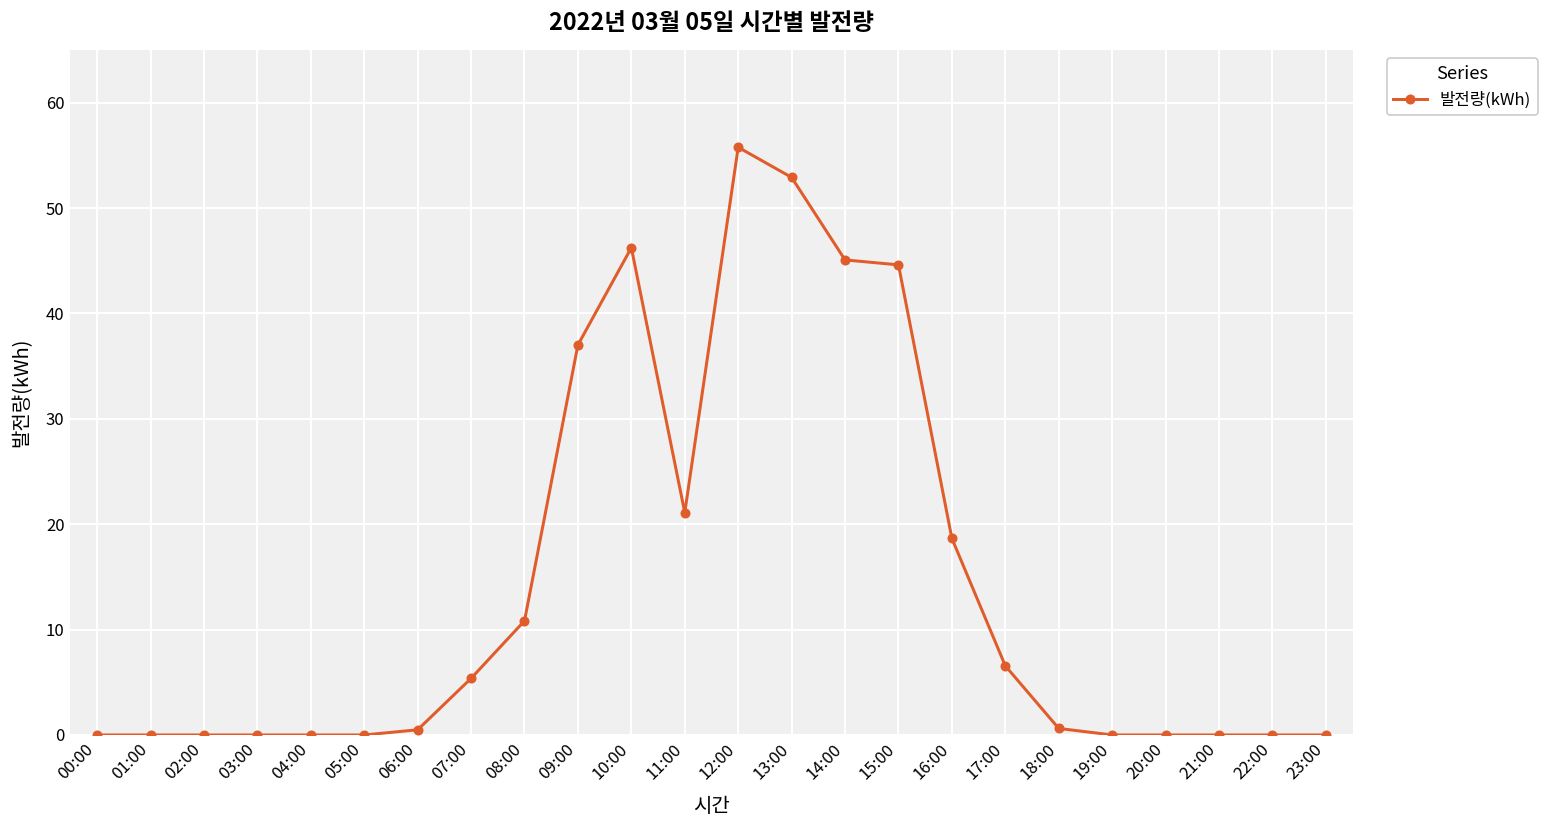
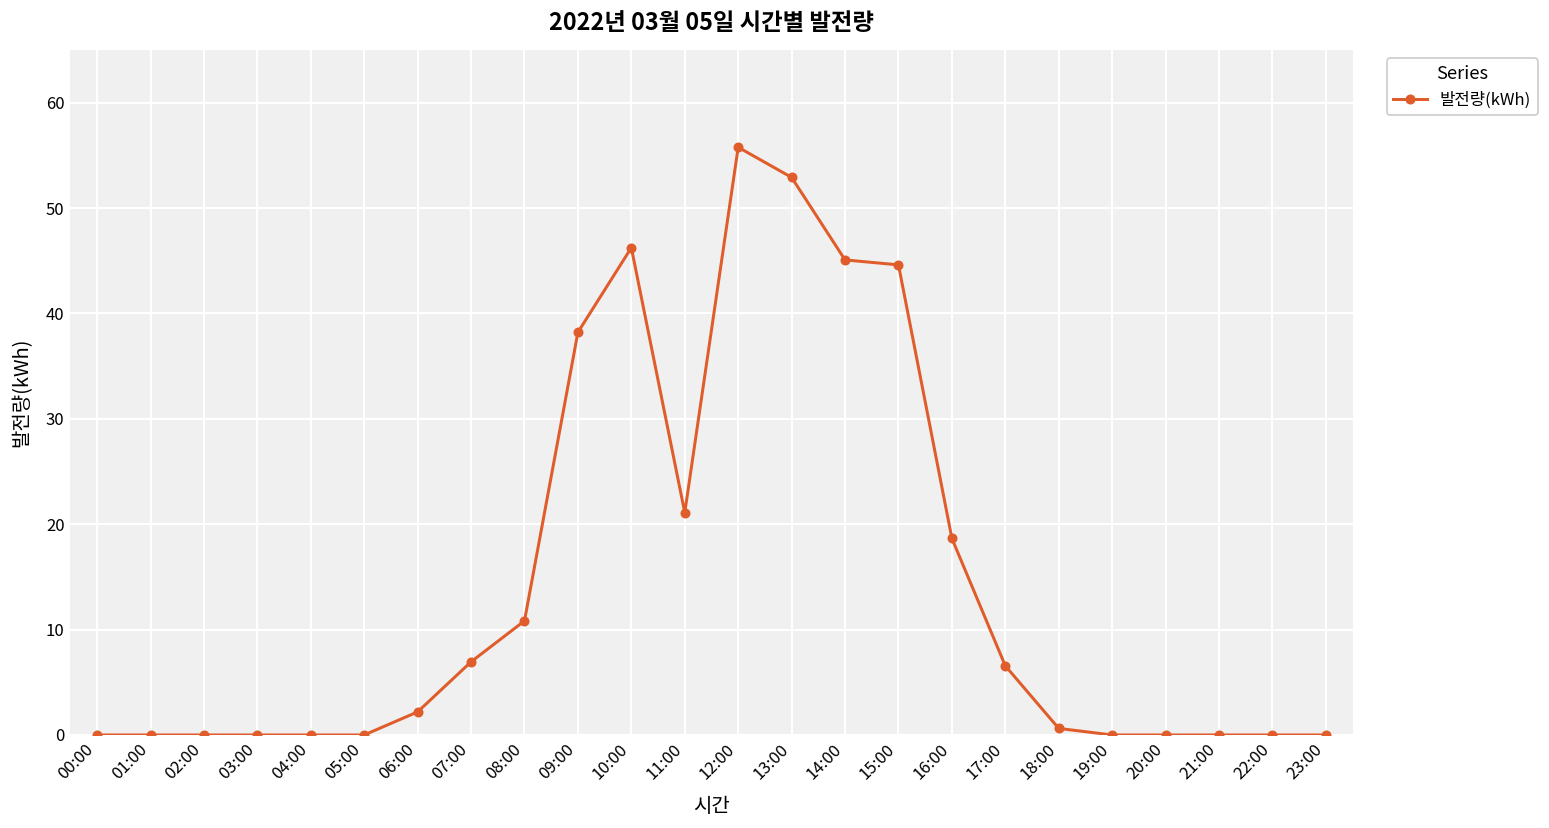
06:00: 0 -> 2
07:00: 5 -> 7
09:00: 37 -> 38
